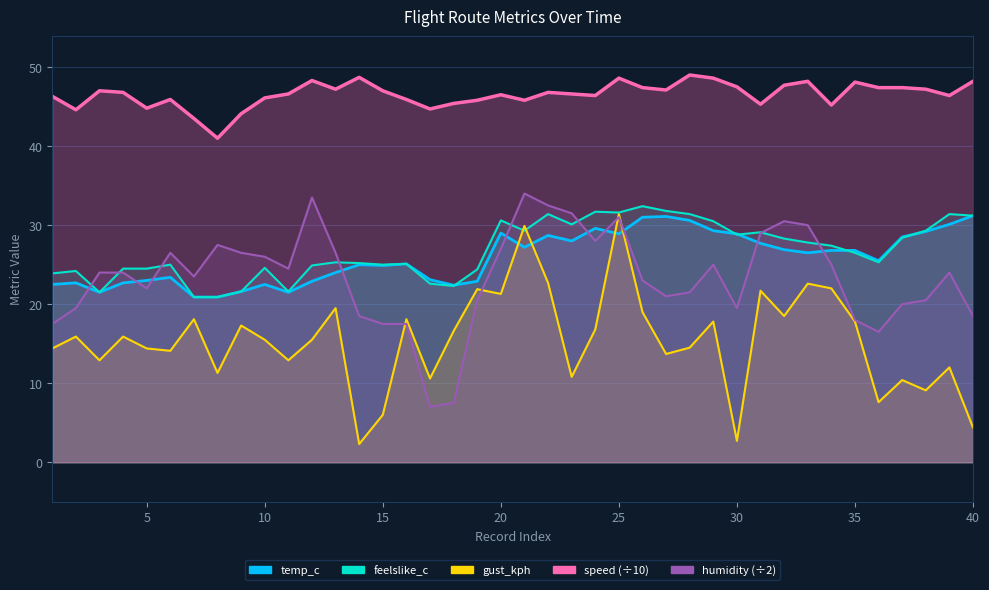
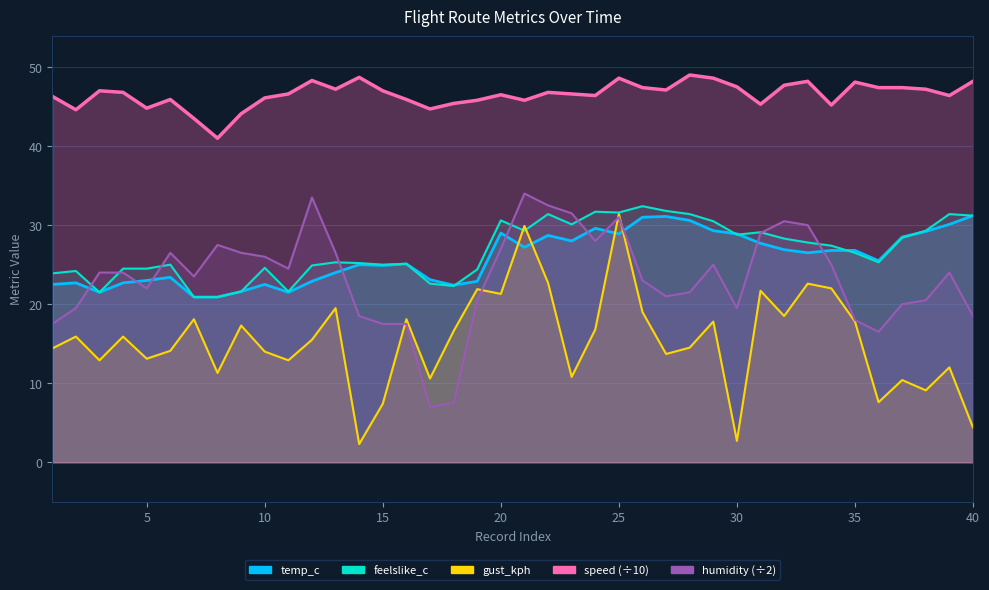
gust_kph, 5: 14 -> 13
gust_kph, 10: 16 -> 14
gust_kph, 15: 6 -> 7
